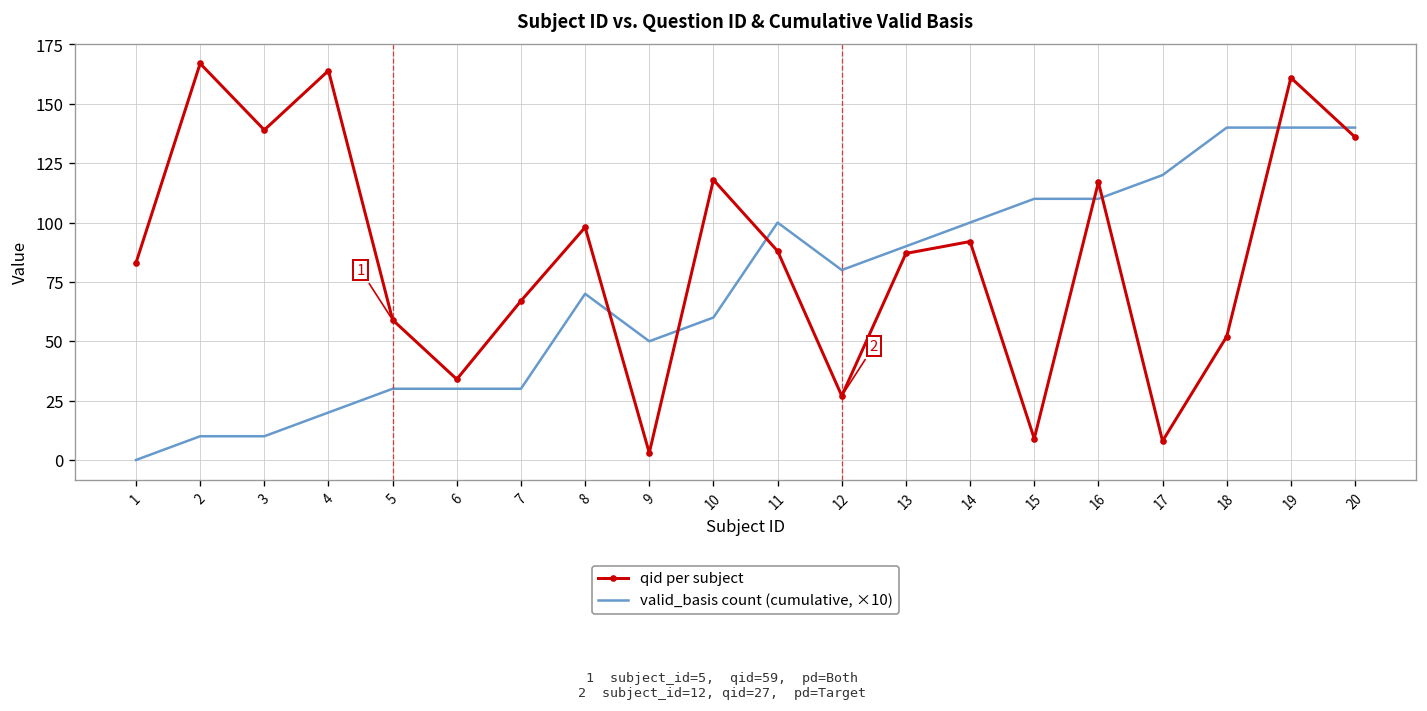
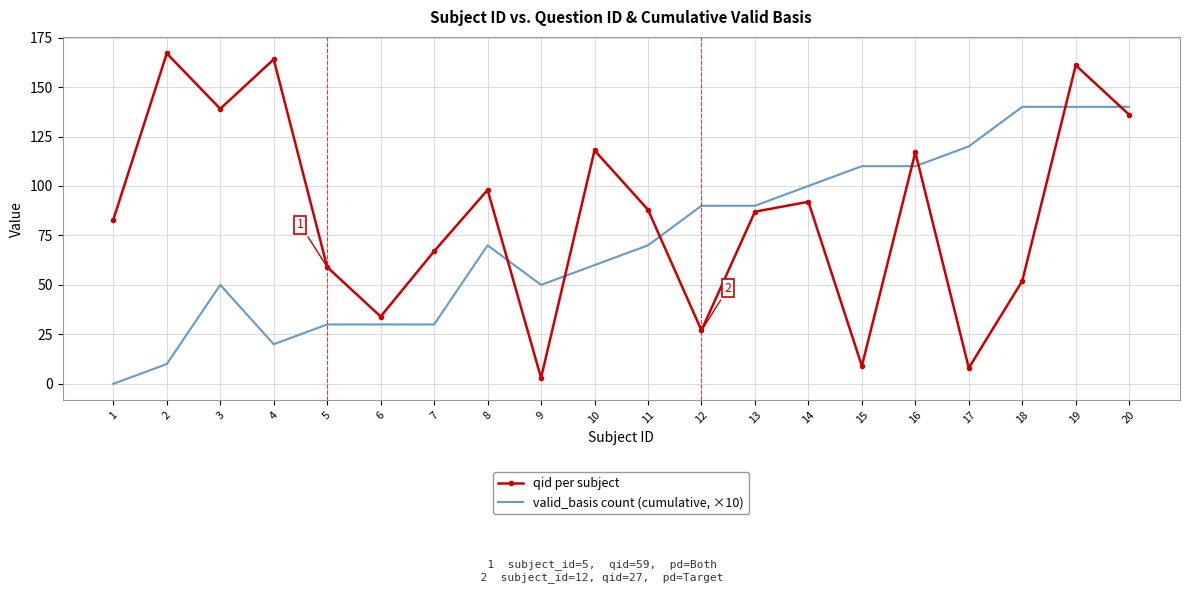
valid_basis count (cumulative, ×10), 3: 10 -> 50
valid_basis count (cumulative, ×10), 11: 100 -> 70
valid_basis count (cumulative, ×10), 12: 80 -> 90
